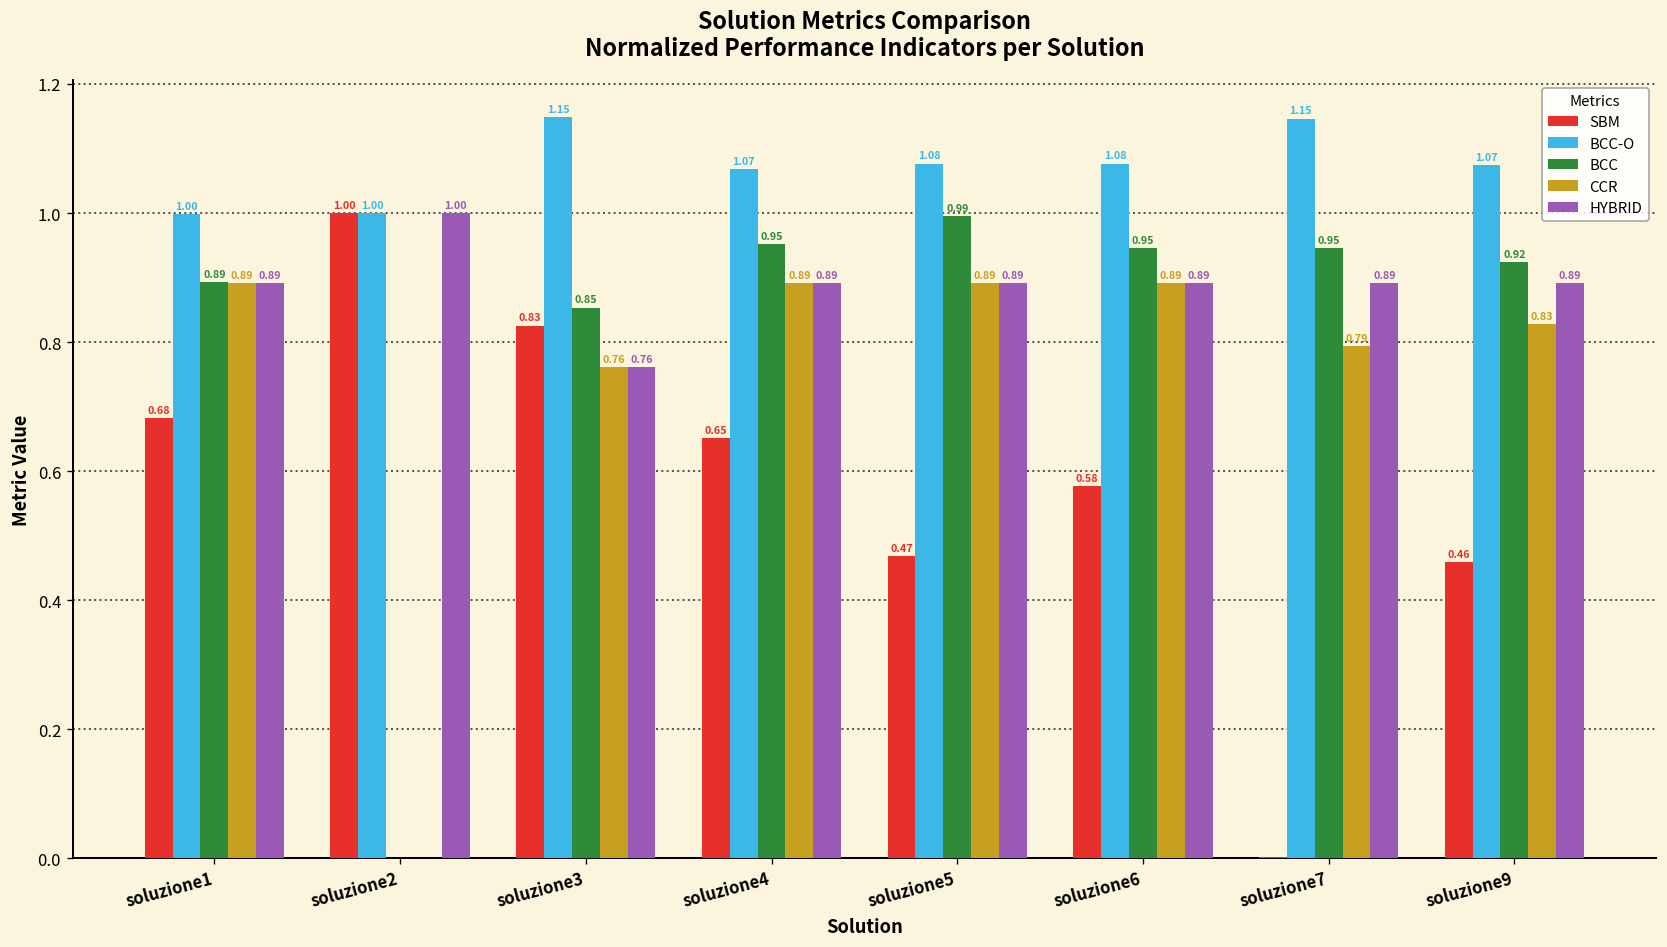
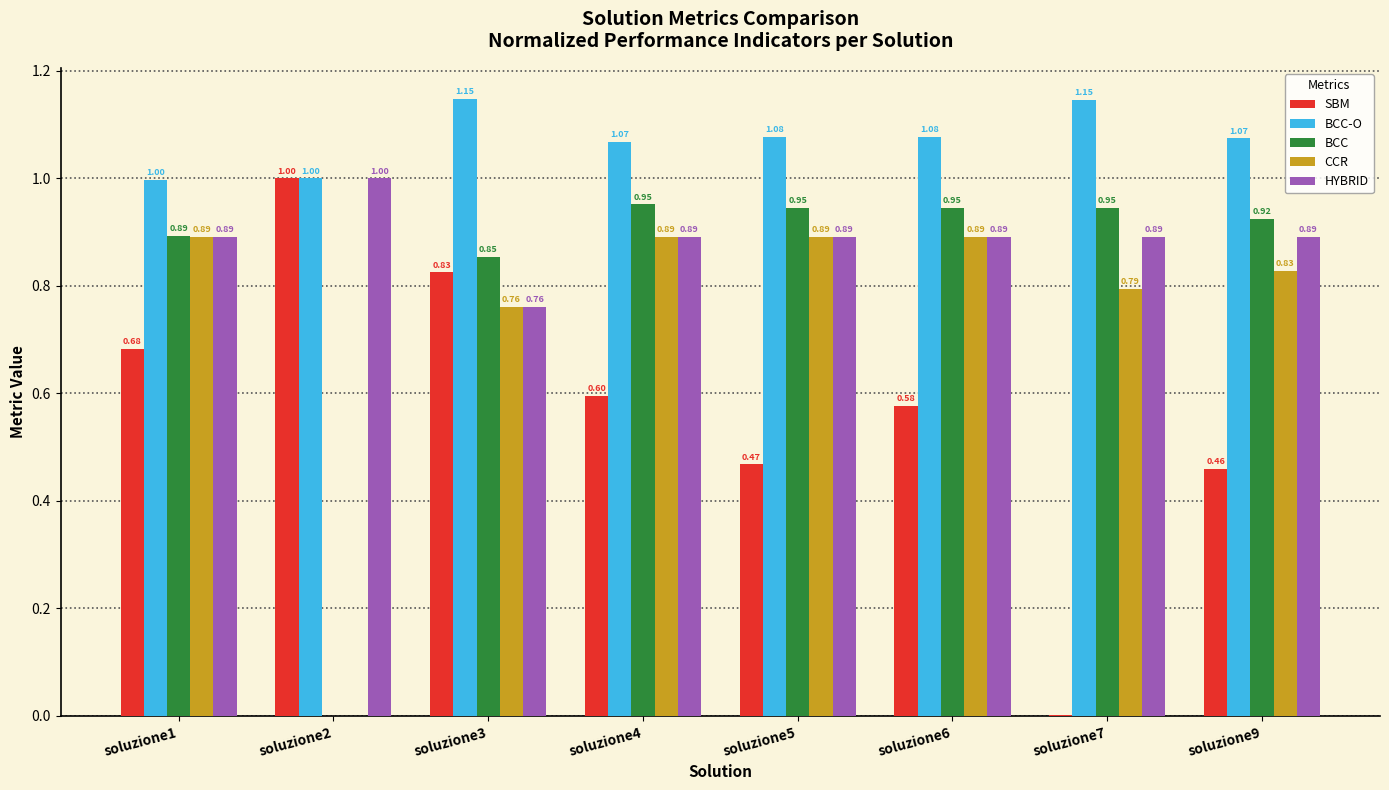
SBM, soluzione4: 0.65 -> 0.60
BCC, soluzione5: 0.99 -> 0.95
